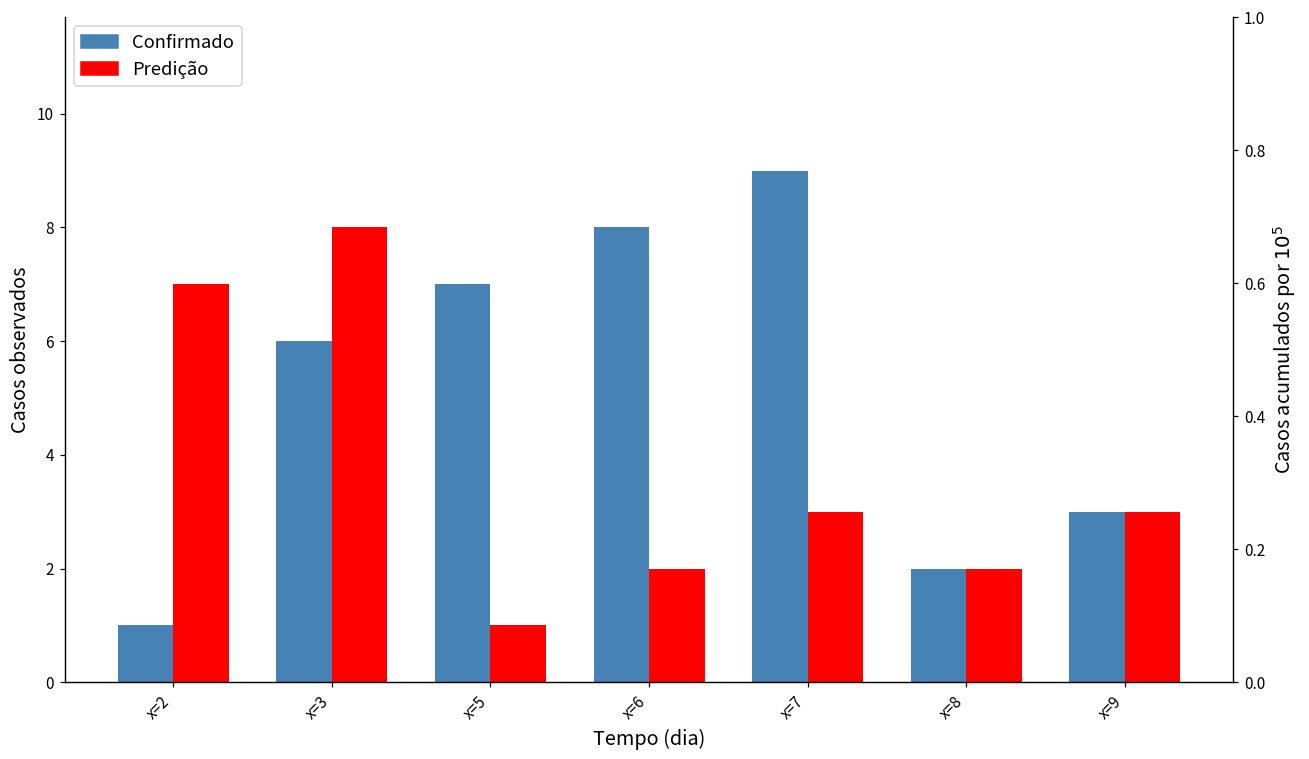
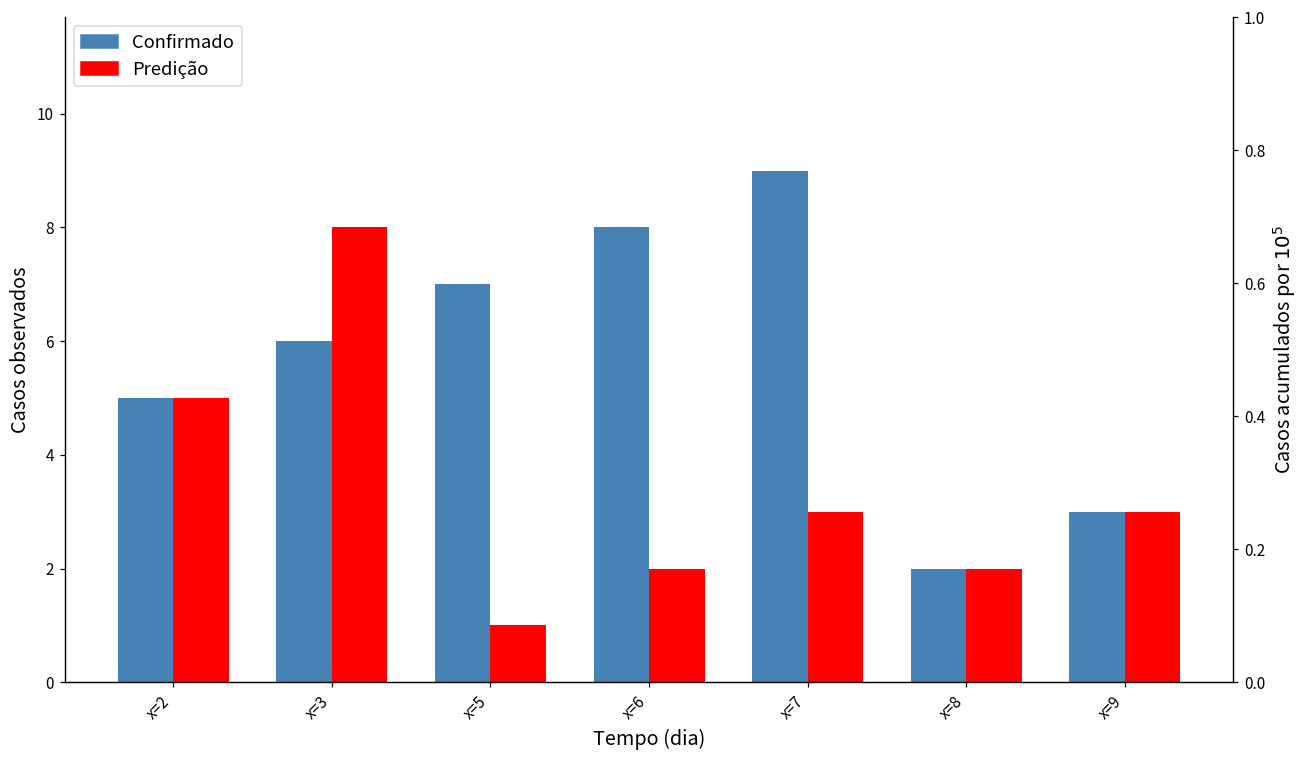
Confirmado, x=2: 1 -> 5
Predição, x=2: 7 -> 5
